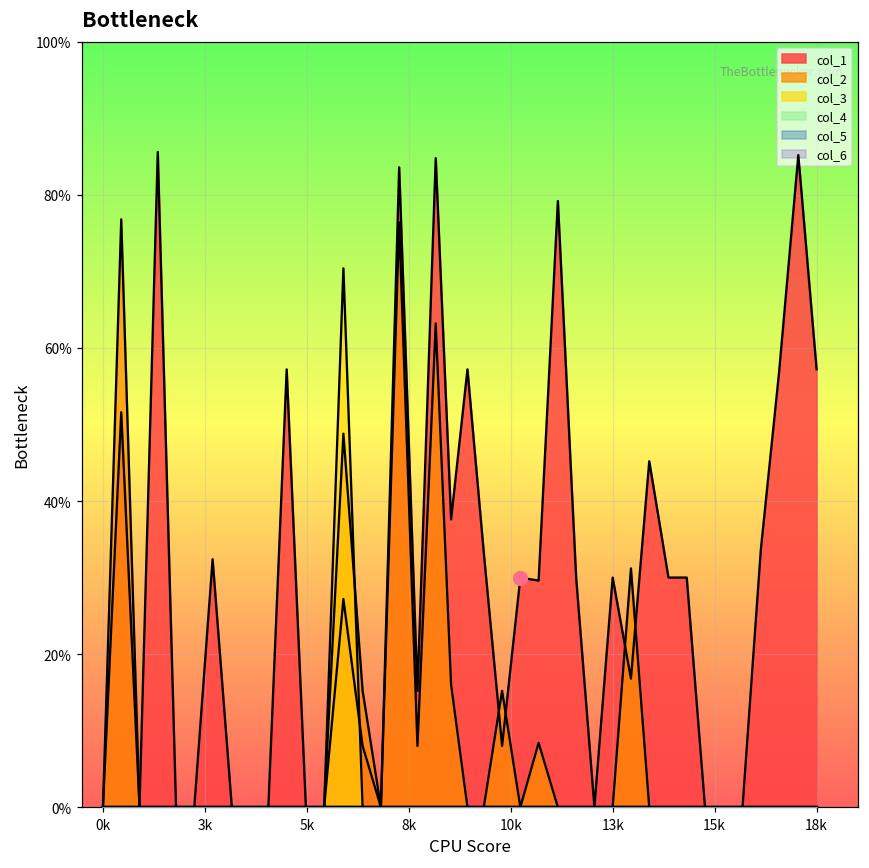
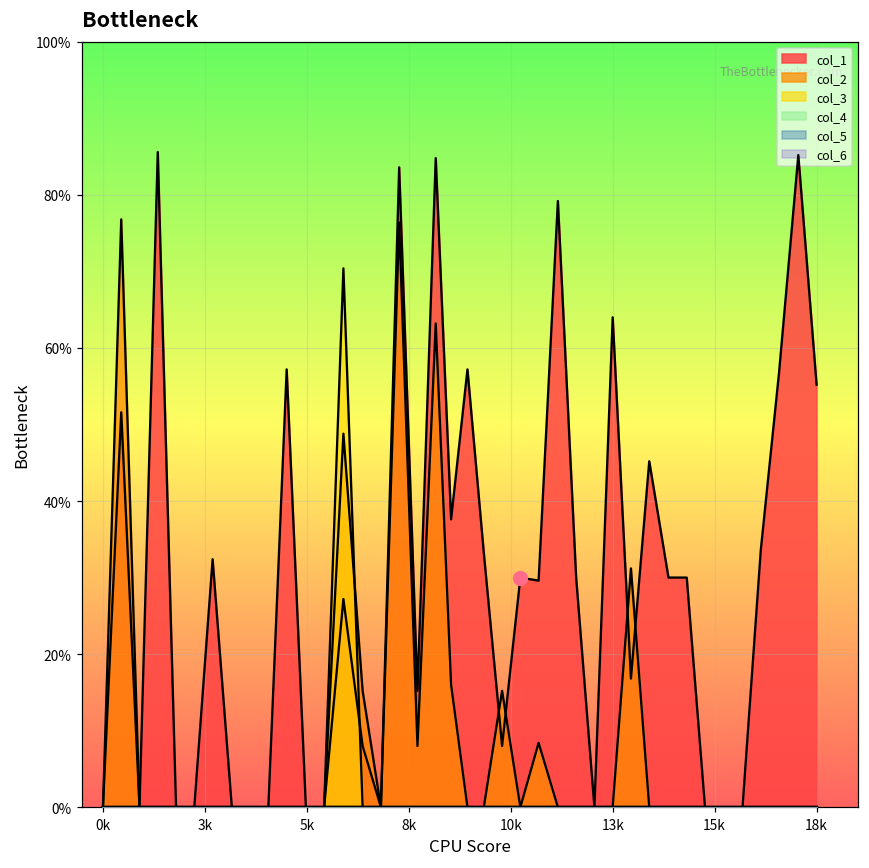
col_1, 13k: 30% -> 64%
col_1, 18k: 57% -> 55%
